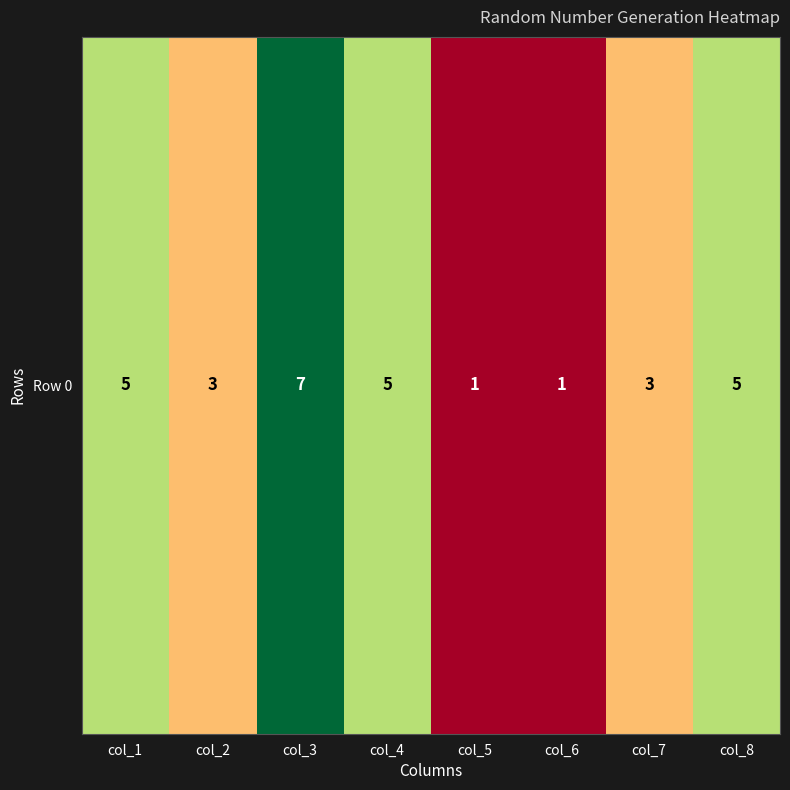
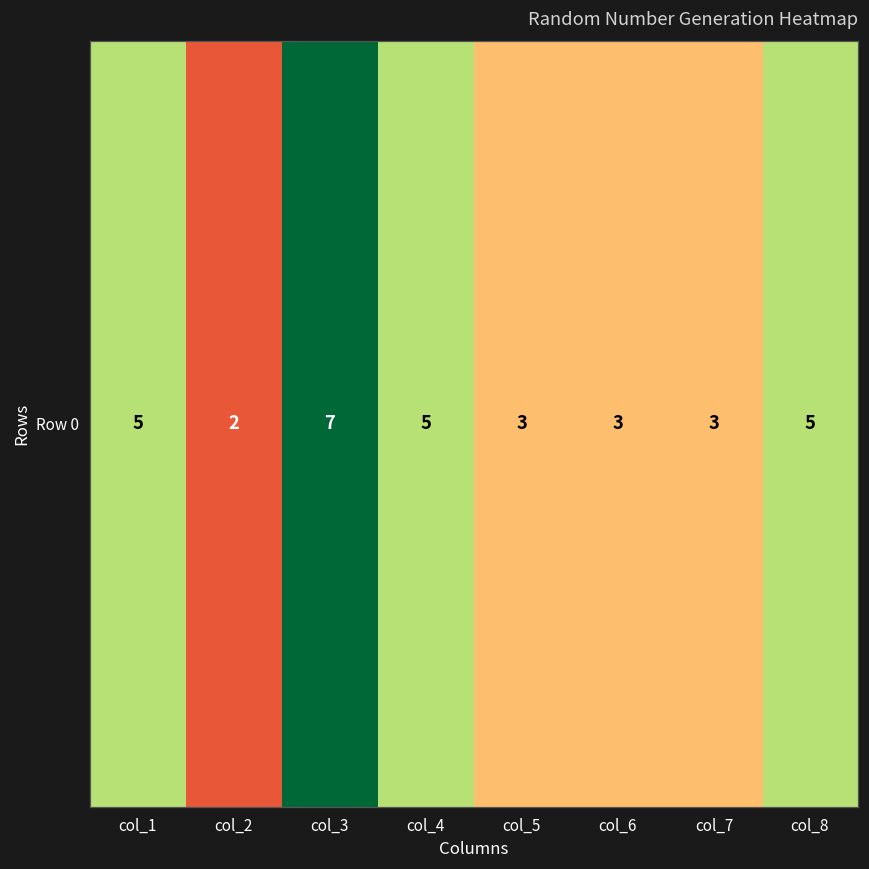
Row 0, col_2: 3 -> 2
Row 0, col_5: 1 -> 3
Row 0, col_6: 1 -> 3
